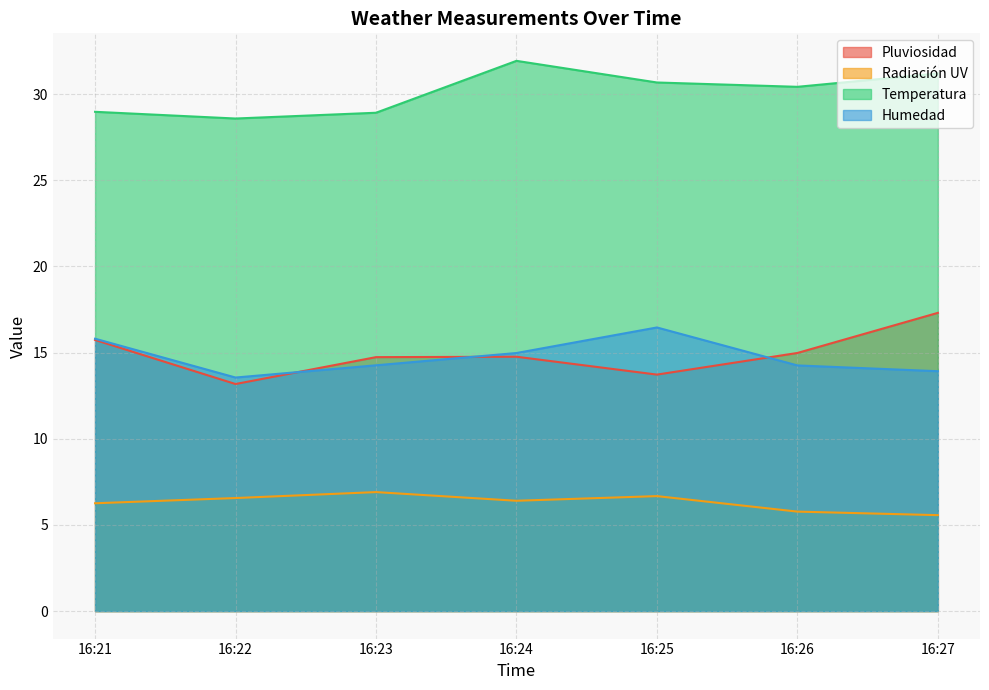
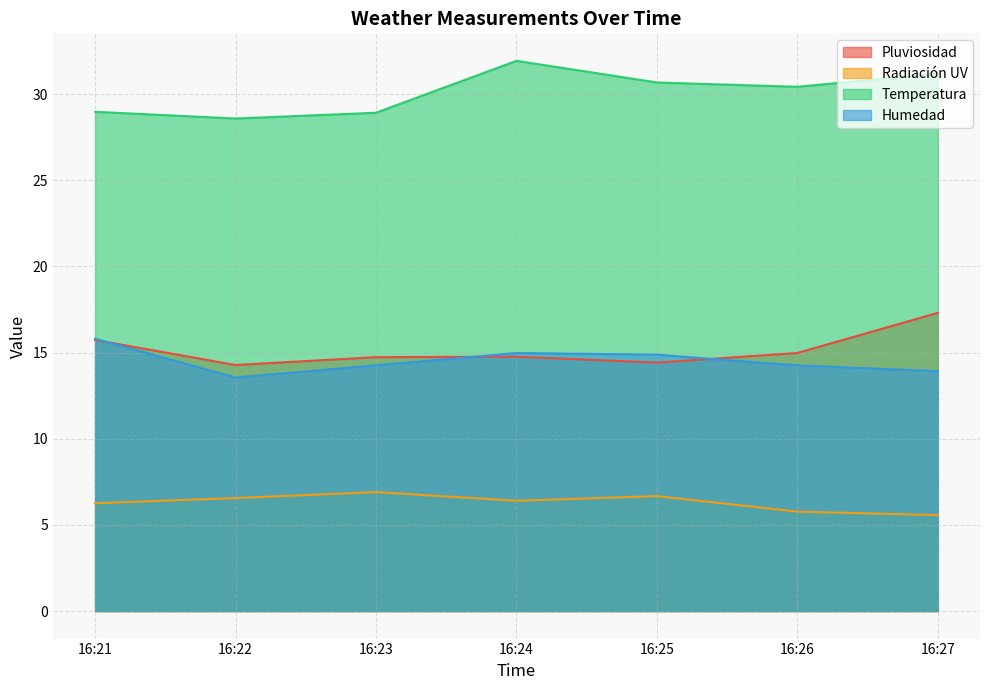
Pluviosidad, 16:22: 13.2 -> 14.3
Pluviosidad, 16:25: 13.7 -> 14.4
Humedad, 16:25: 16.5 -> 14.9
